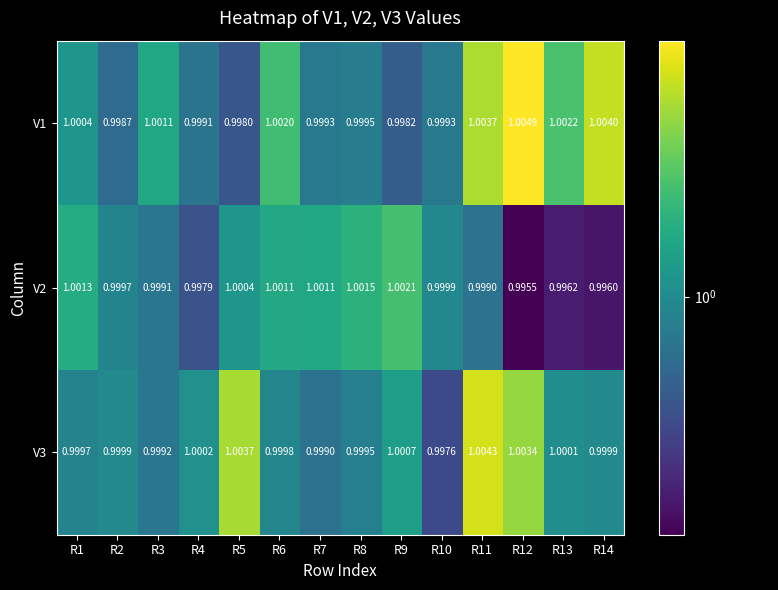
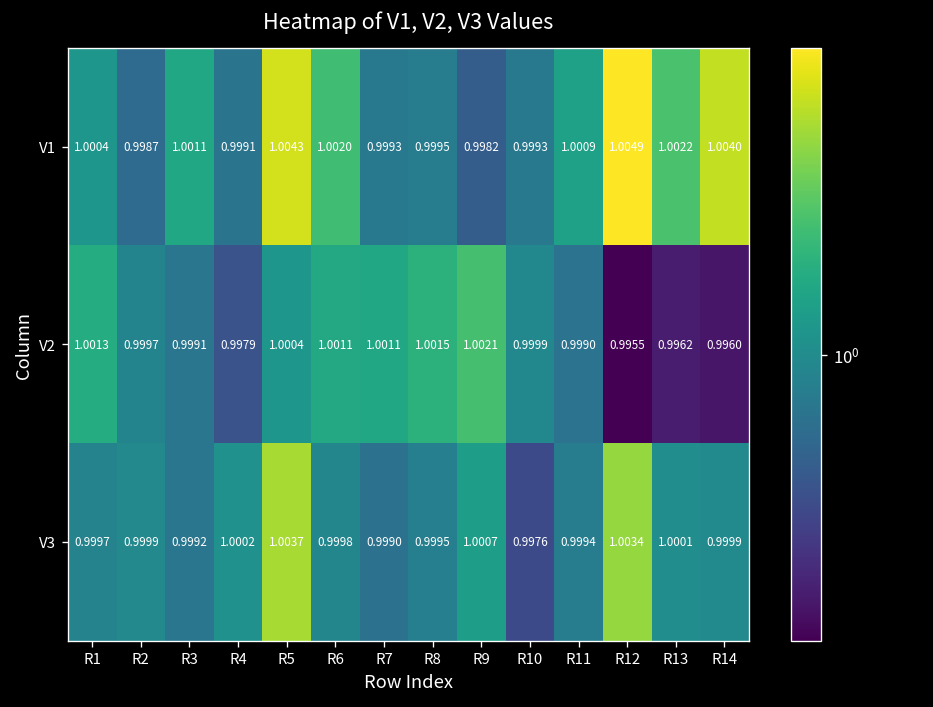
V1, R5: 0.9980 -> 1.0043
V1, R11: 1.0037 -> 1.0009
V3, R11: 1.0043 -> 0.9994
